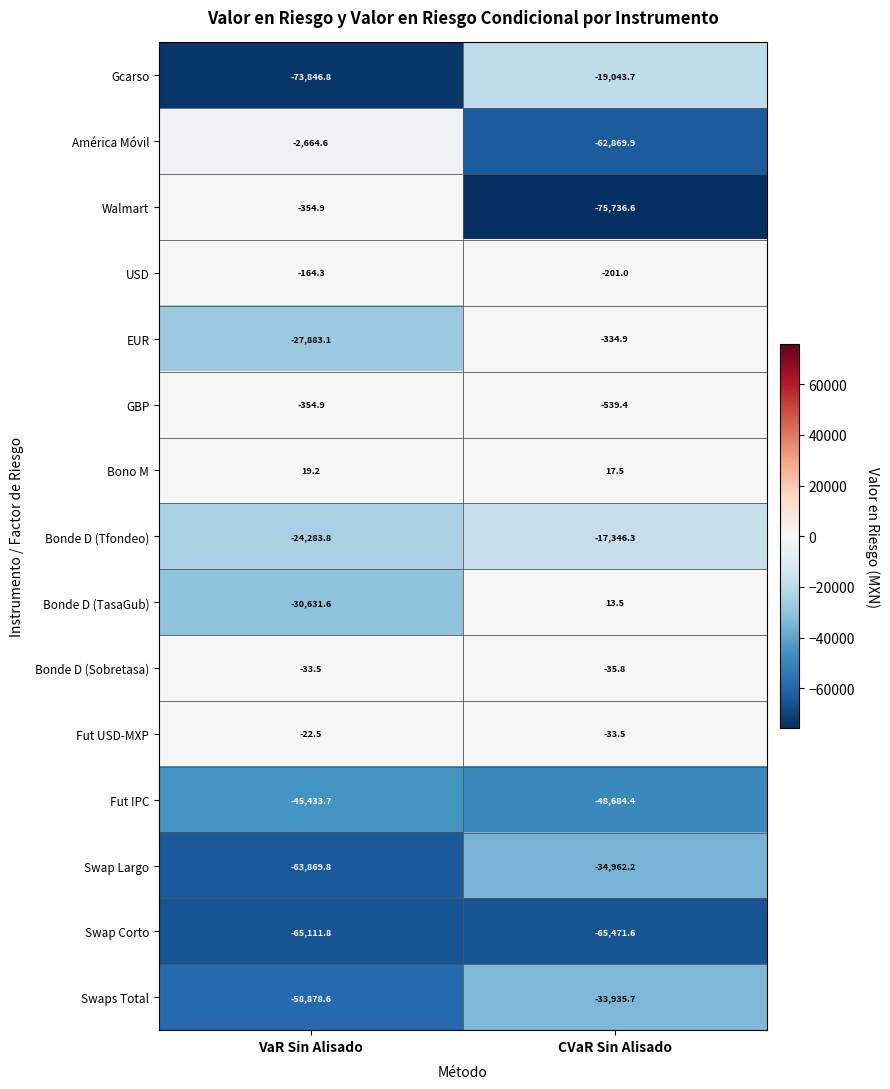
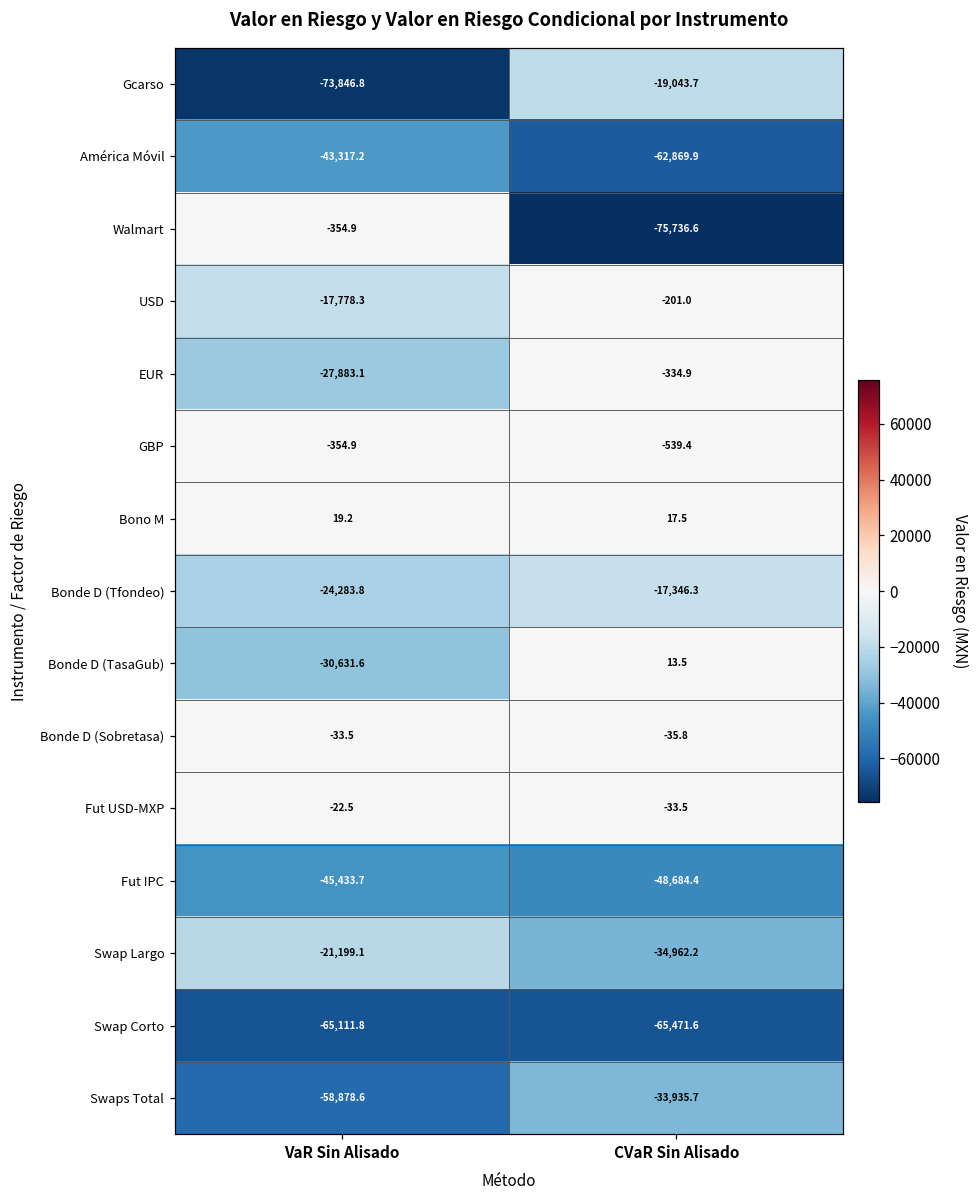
América Móvil, VaR Sin Alisado: -2,664.6 -> -43,317.2
USD, VaR Sin Alisado: -164.3 -> -17,778.3
Swap Largo, VaR Sin Alisado: -63,869.8 -> -21,199.1
